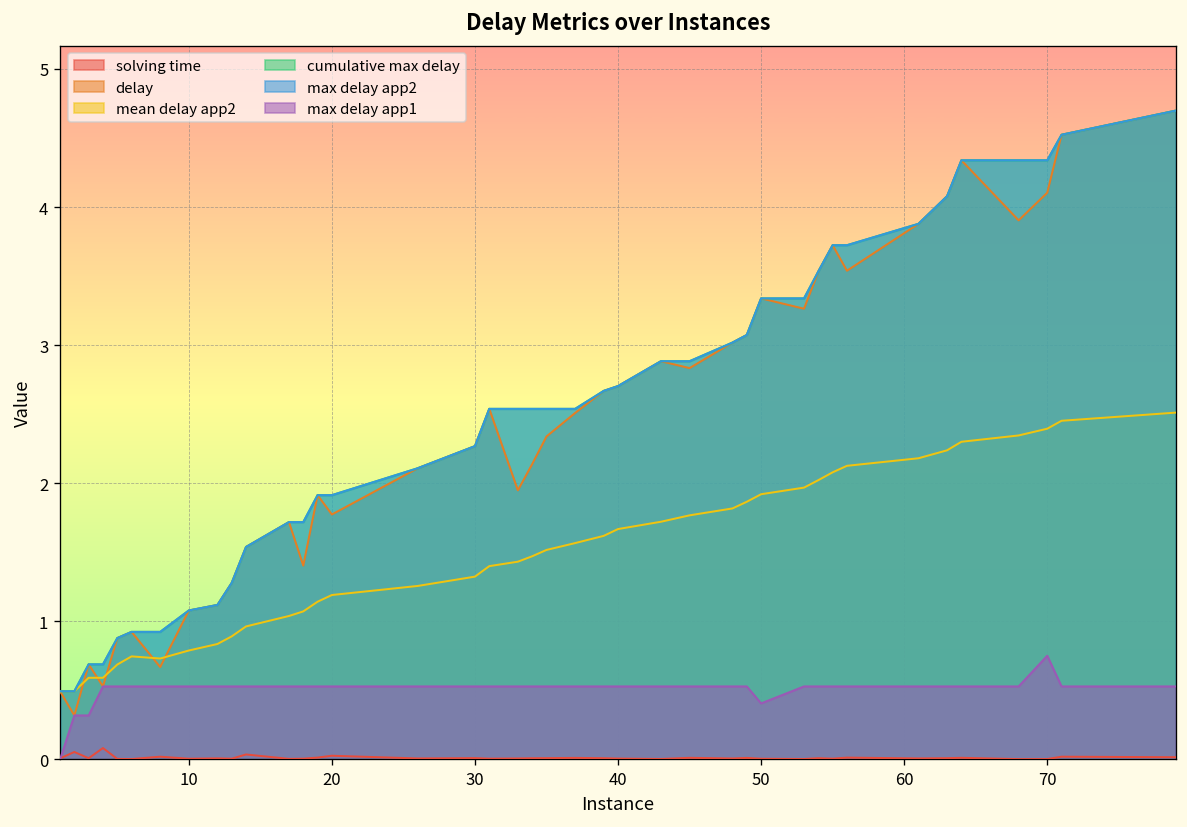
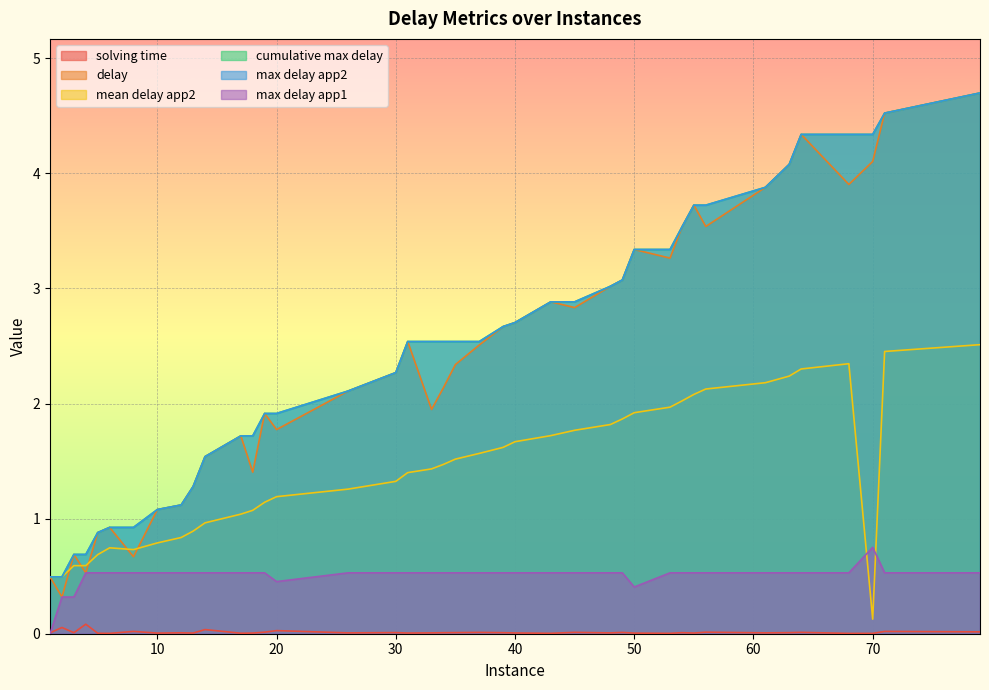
max delay app1, 20: 0.53 -> 0.45
mean delay app2, 70: 2.40 -> 0.13
